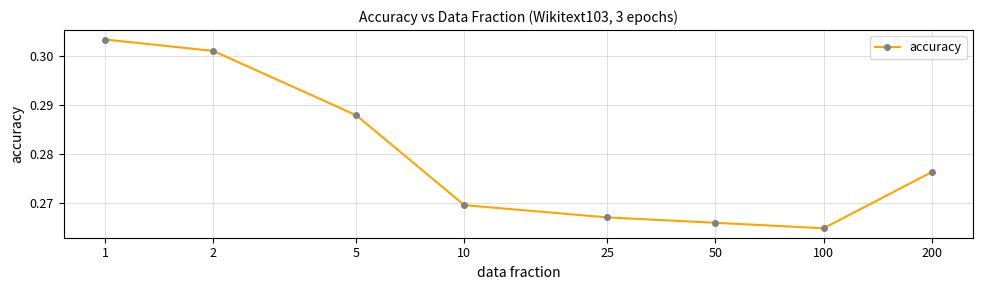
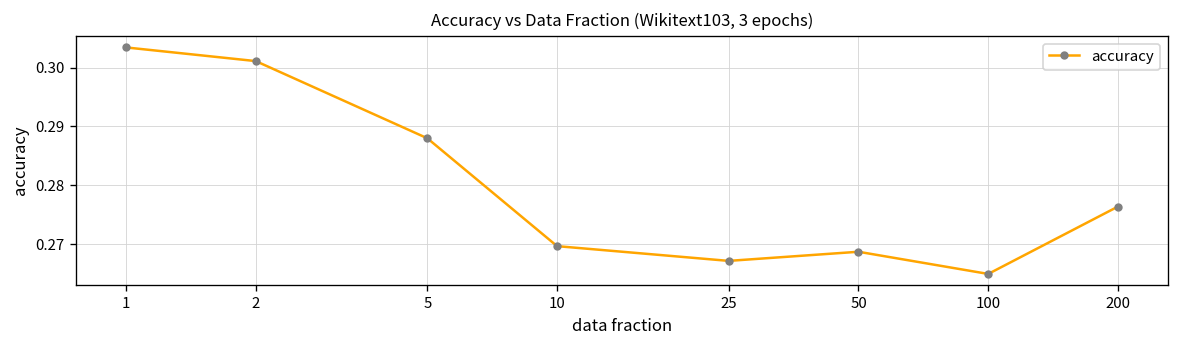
50: 0.266 -> 0.269
